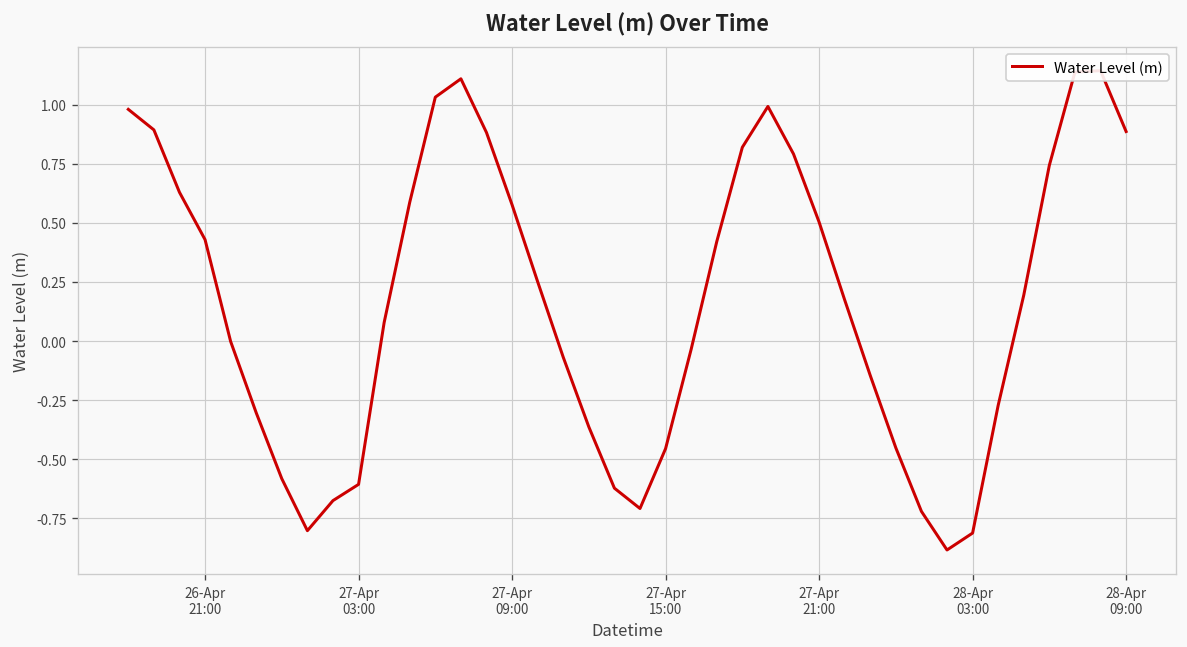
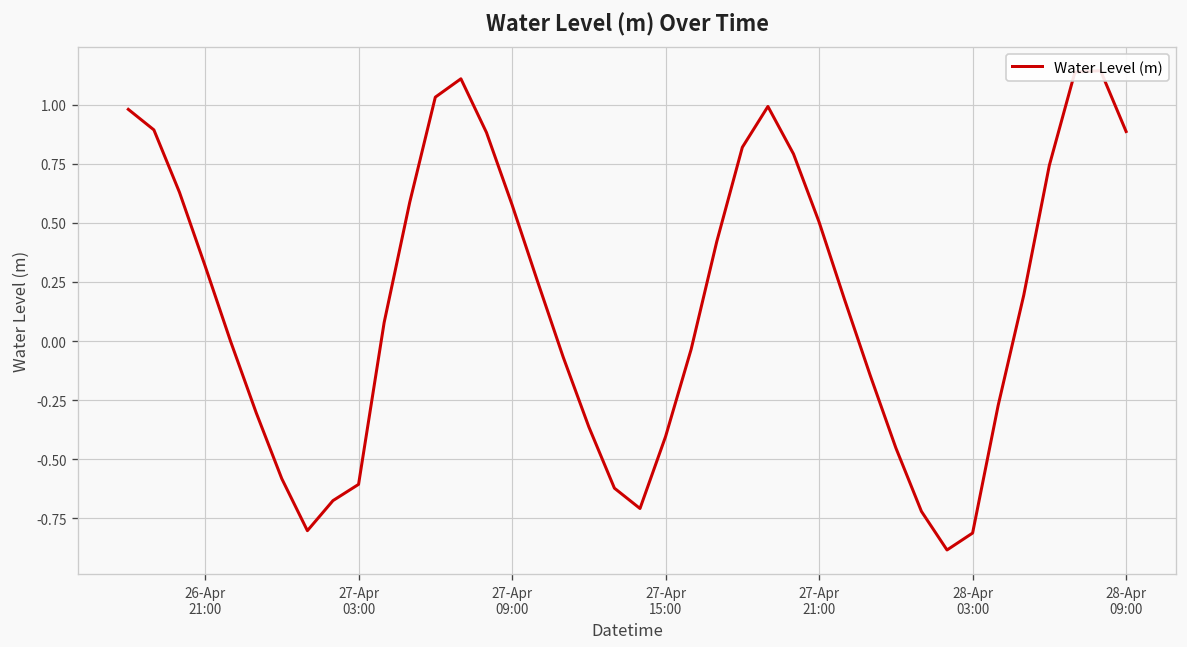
26-Apr 21:00: 0.43 -> 0.32
27-Apr 15:00: -0.45 -> -0.40
